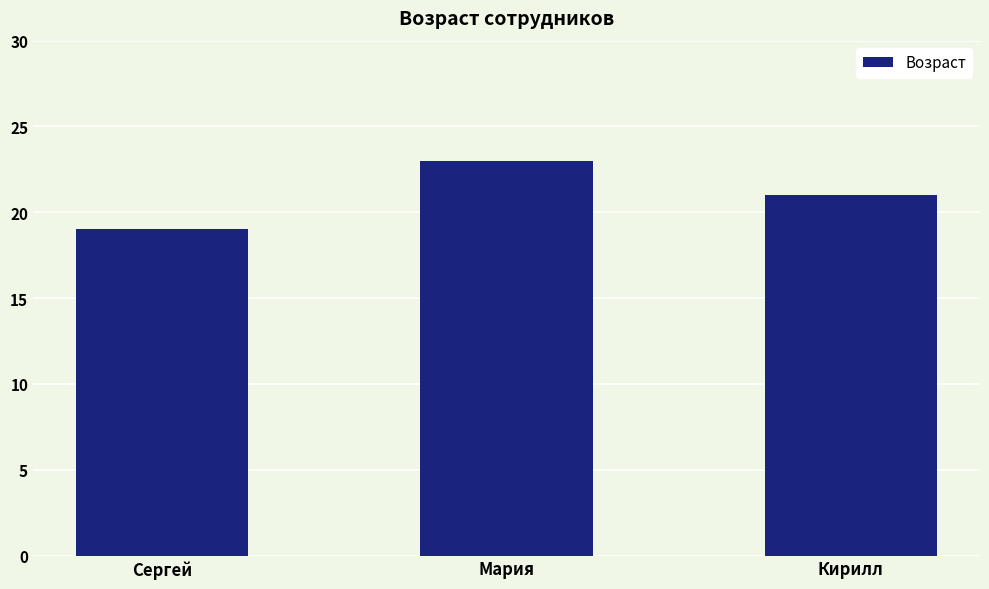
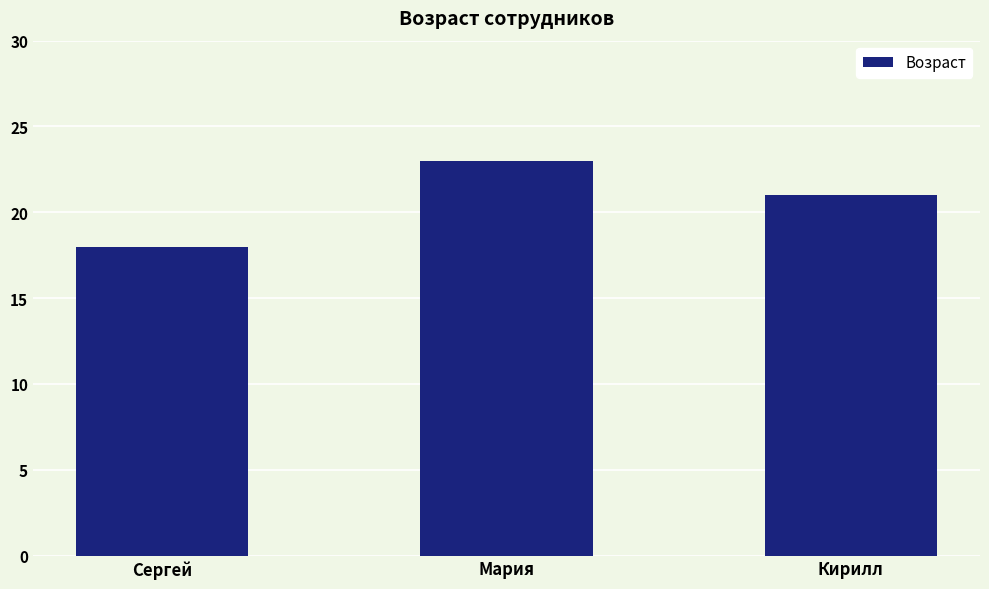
Сергей: 19 -> 18
